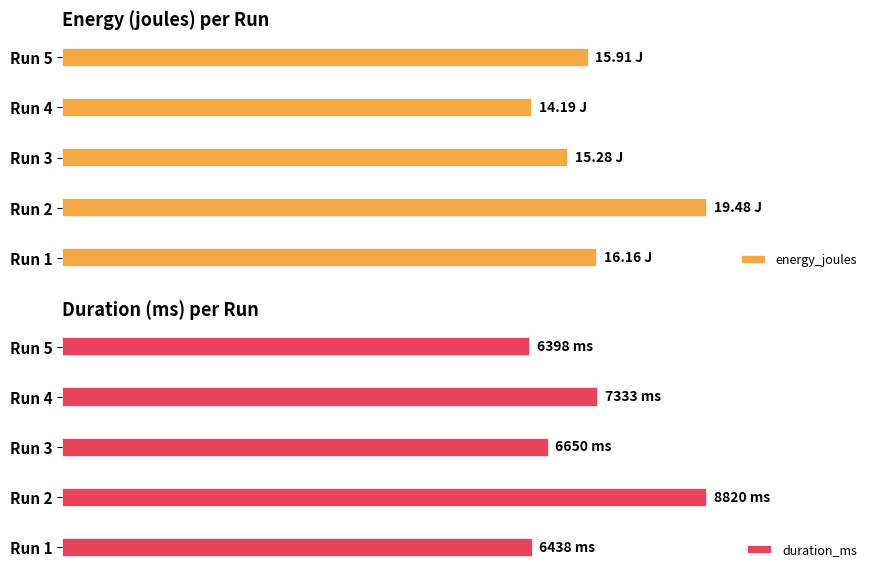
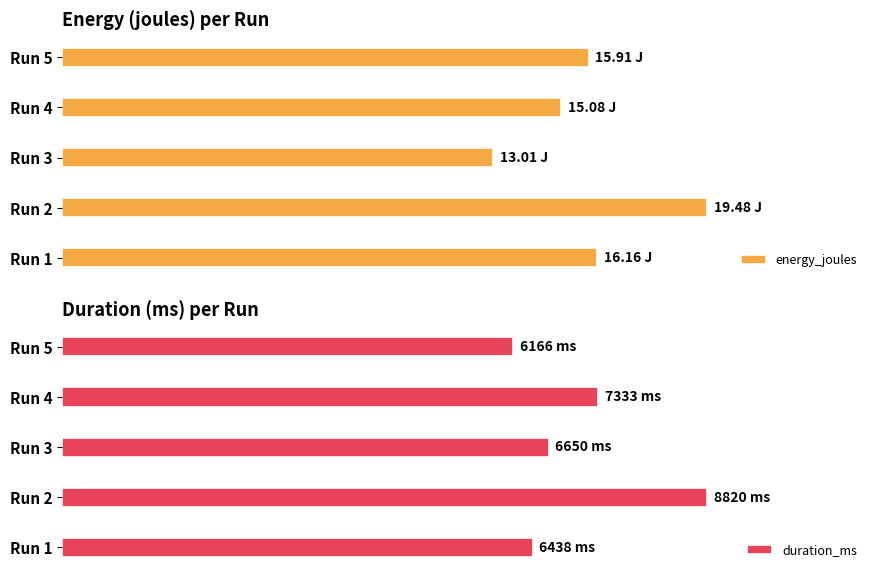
Energy (joules) per Run, Run 4: 14.19 -> 15.08
Energy (joules) per Run, Run 3: 15.28 -> 13.01
Duration (ms) per Run, Run 5: 6398 -> 6166
